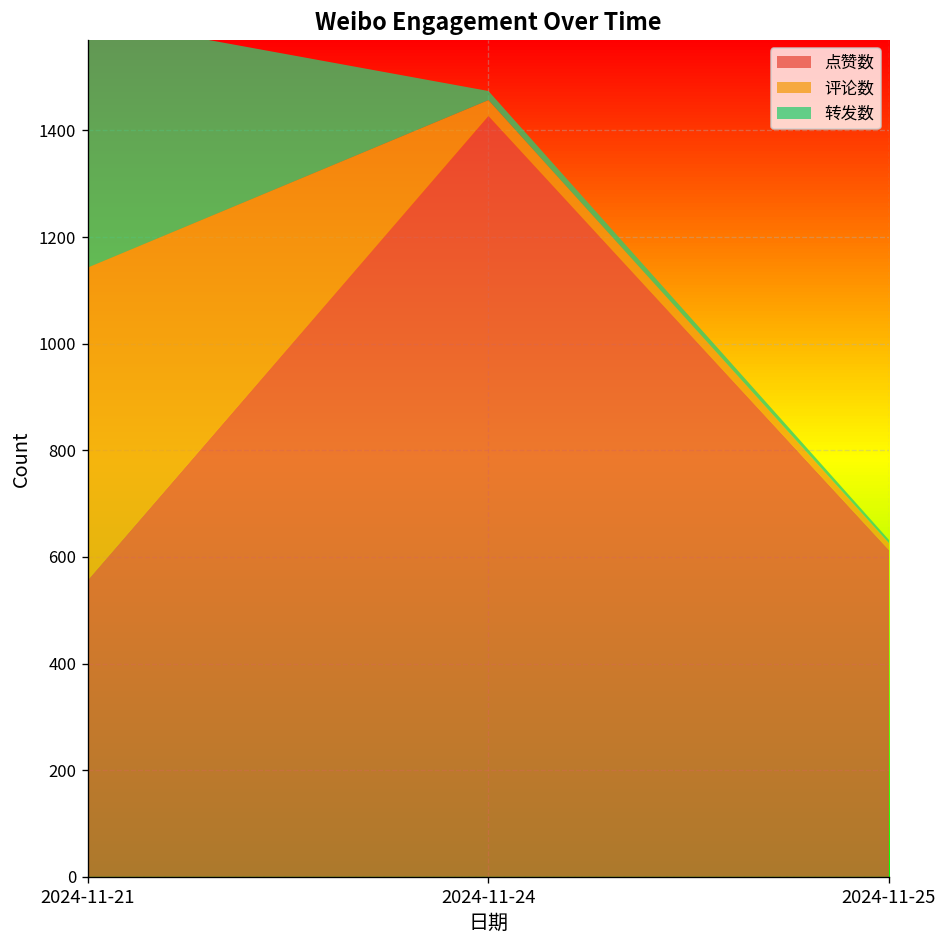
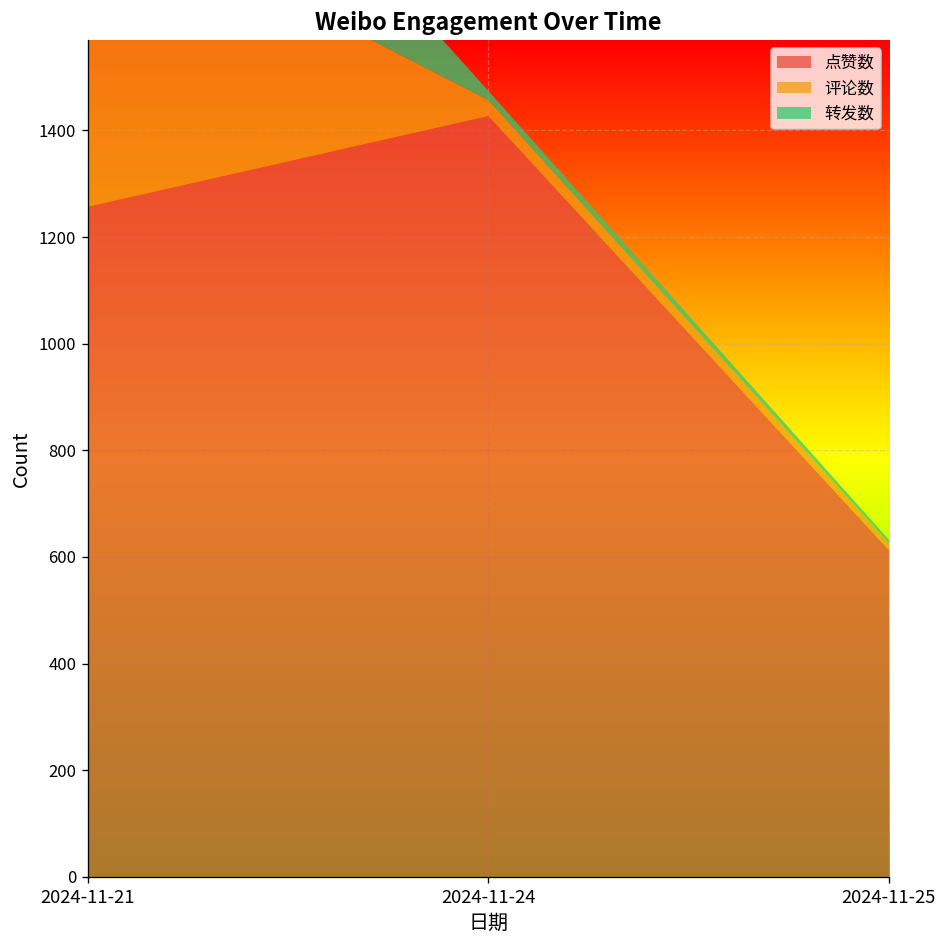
点赞数, 2024-11-21: 560 -> 1260
